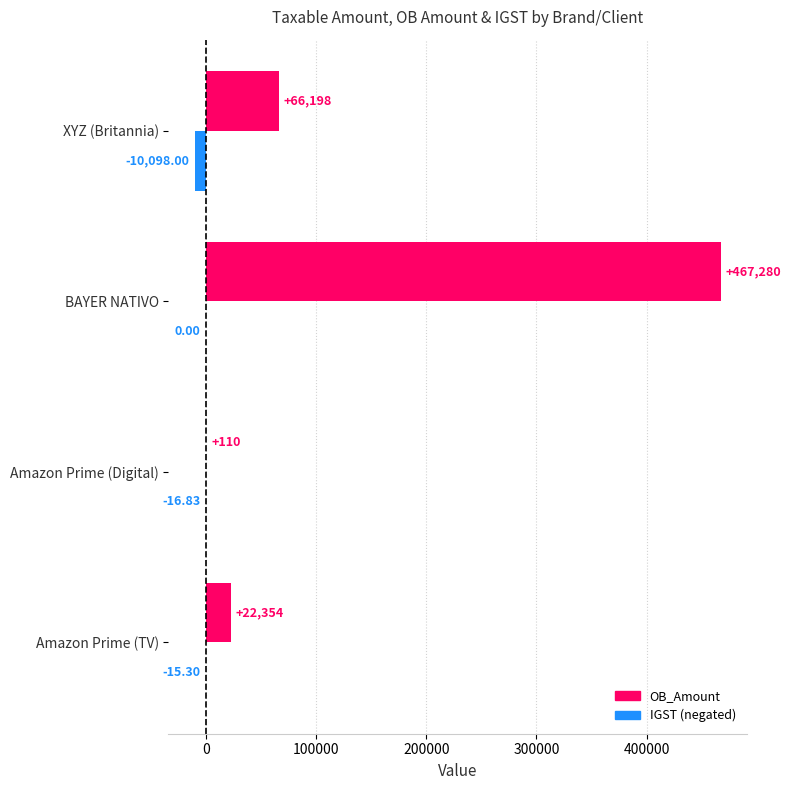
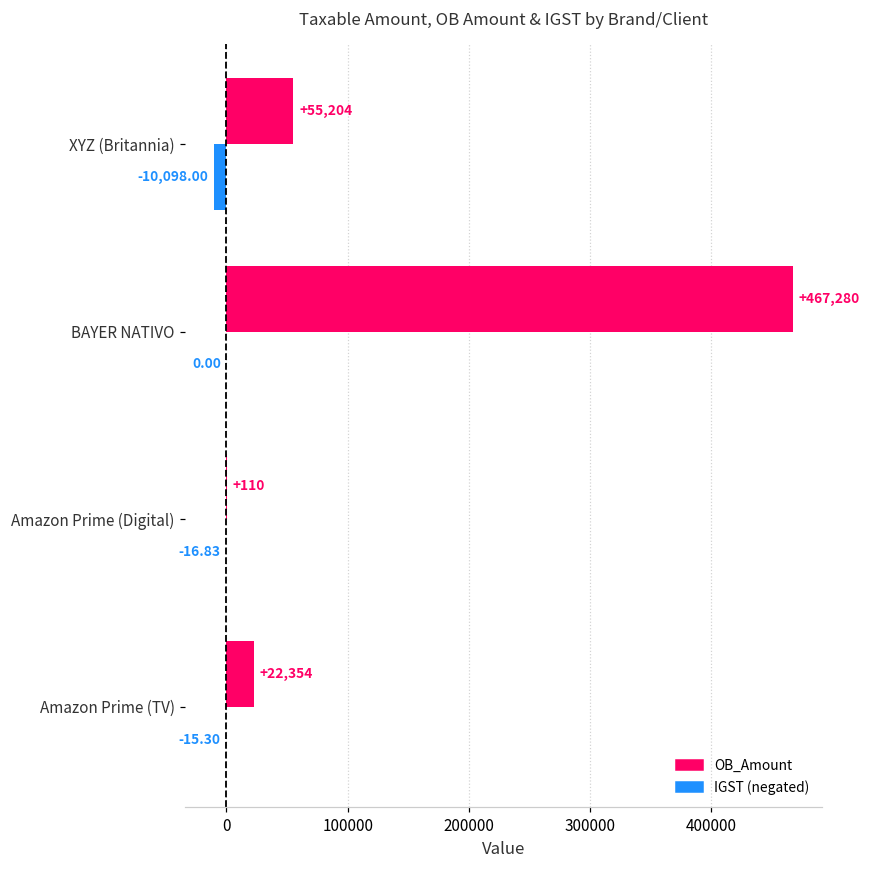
OB_Amount, XYZ (Britannia): +66,198 -> +55,204
